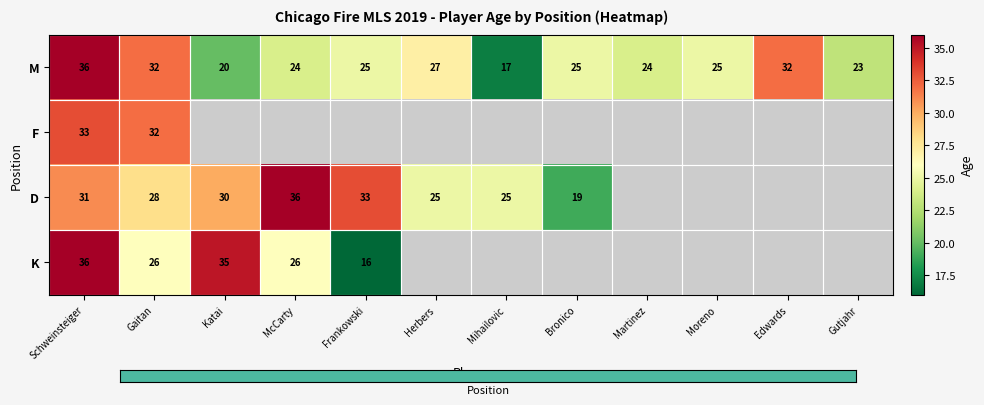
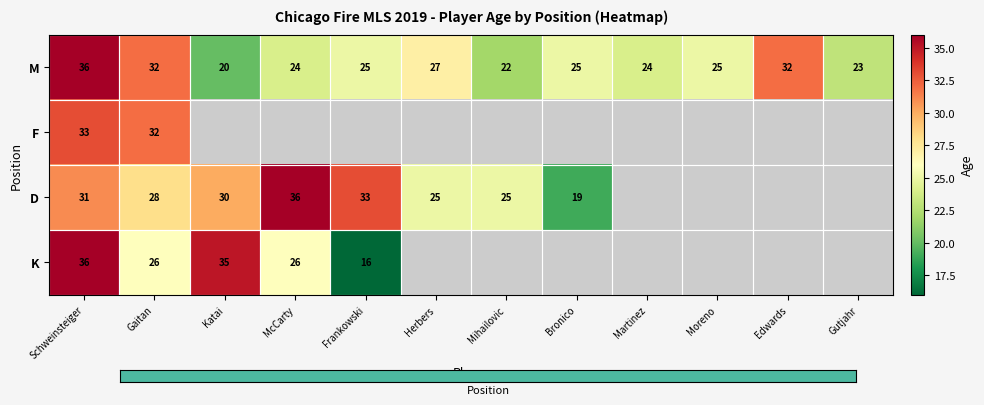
M, Mihailovic: 17 -> 22
